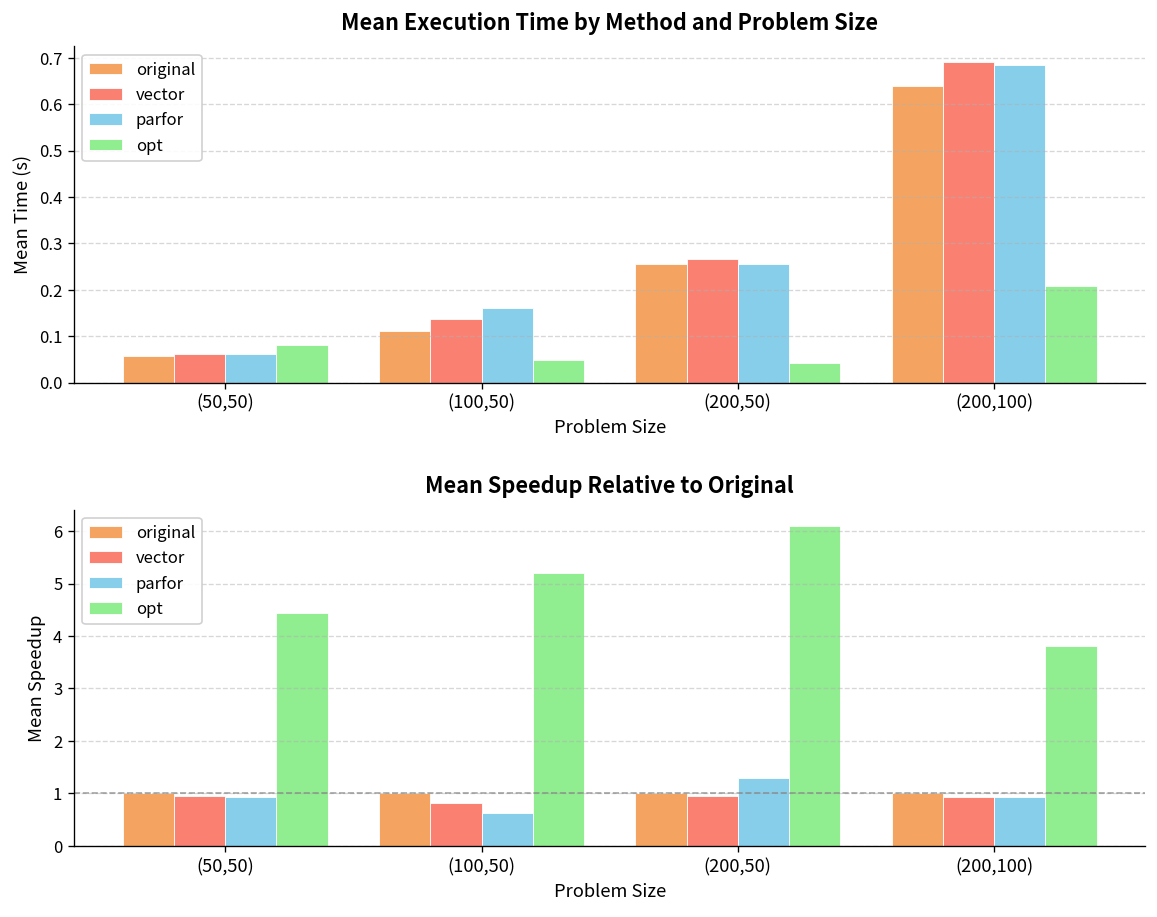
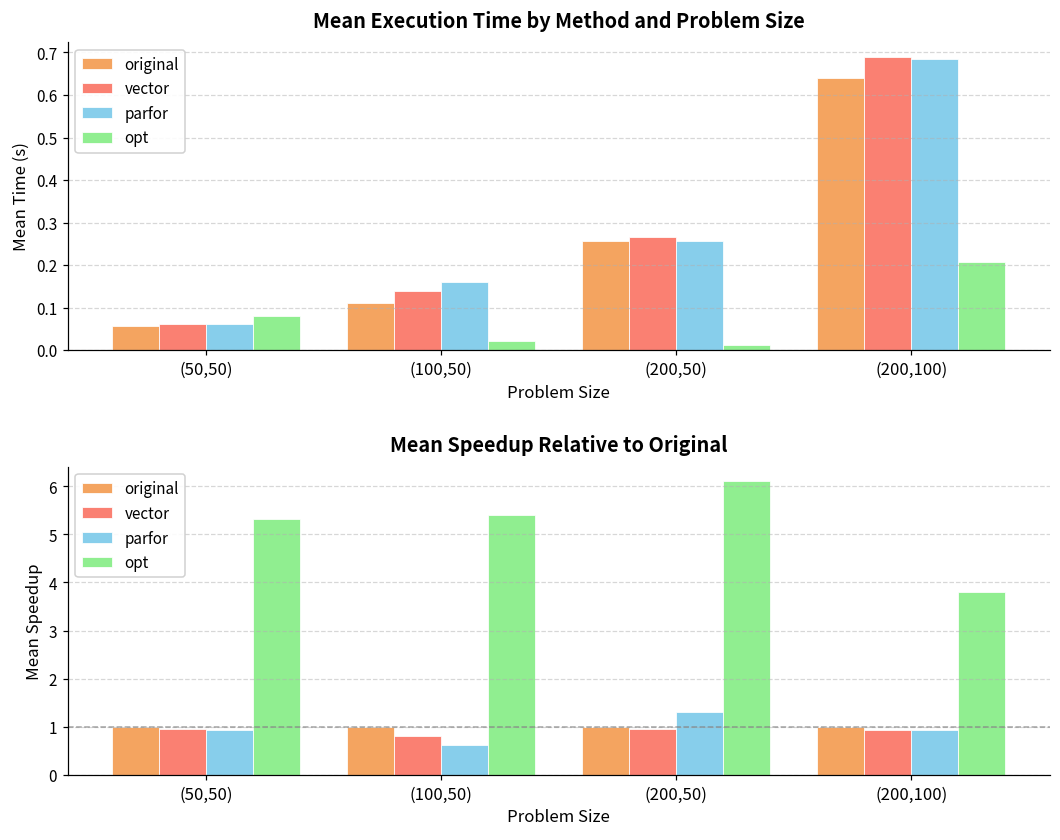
Mean Execution Time by Method and Problem Size, opt, (100,50): 0.05 -> 0.02
Mean Execution Time by Method and Problem Size, opt, (200,50): 0.04 -> 0.01
Mean Speedup Relative to Original, opt, (50,50): 4.4 -> 5.3
Mean Speedup Relative to Original, opt, (100,50): 5.2 -> 5.4
